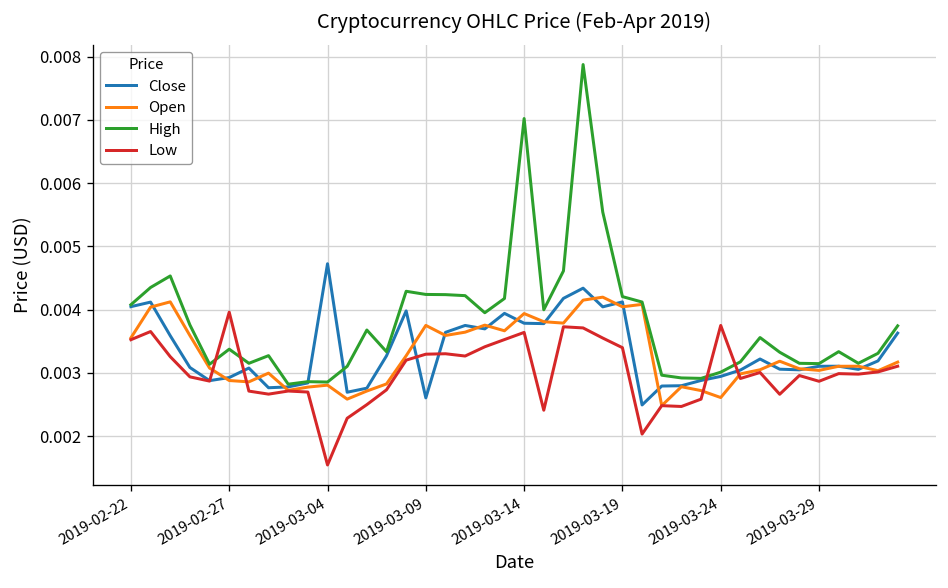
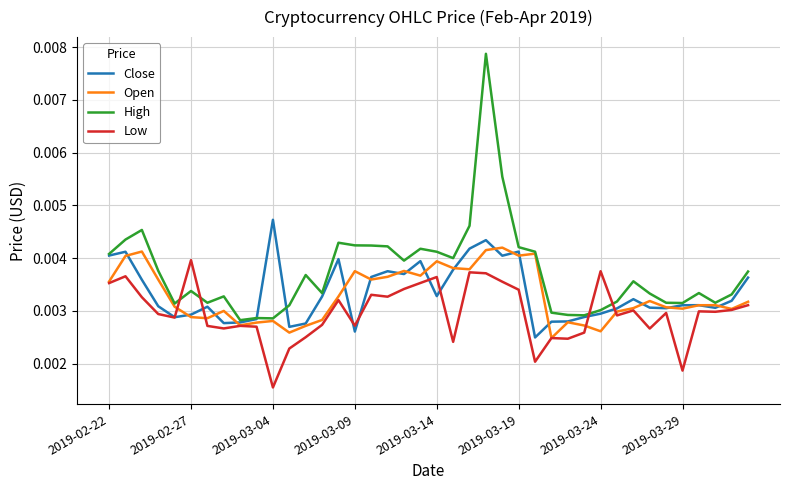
Low, 2019-03-09: 0.0033 -> 0.0027
Close, 2019-03-14: 0.0038 -> 0.0033
High, 2019-03-14: 0.0070 -> 0.0041
Low, 2019-03-29: 0.0029 -> 0.0019
